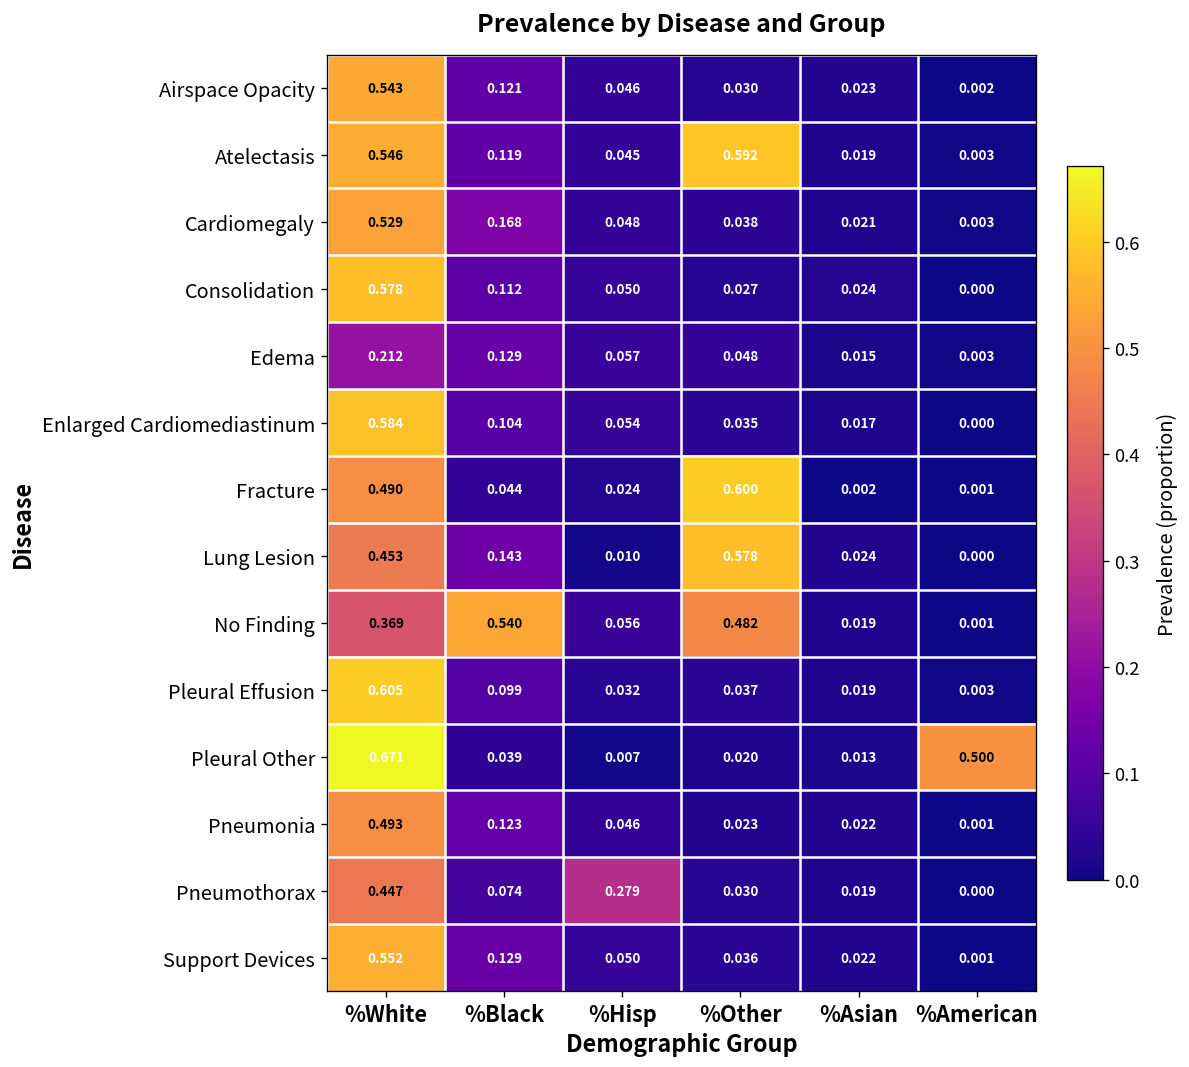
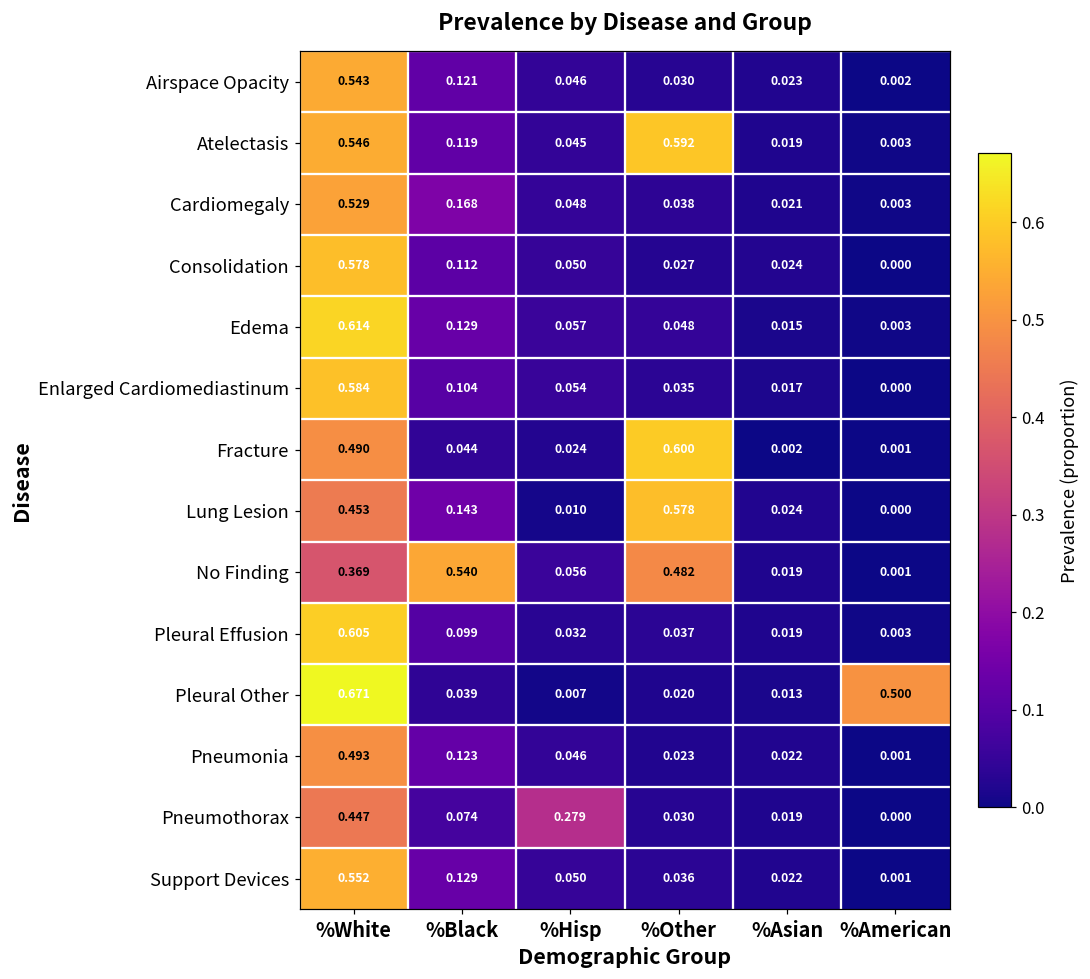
Edema, %White: 0.212 -> 0.614
